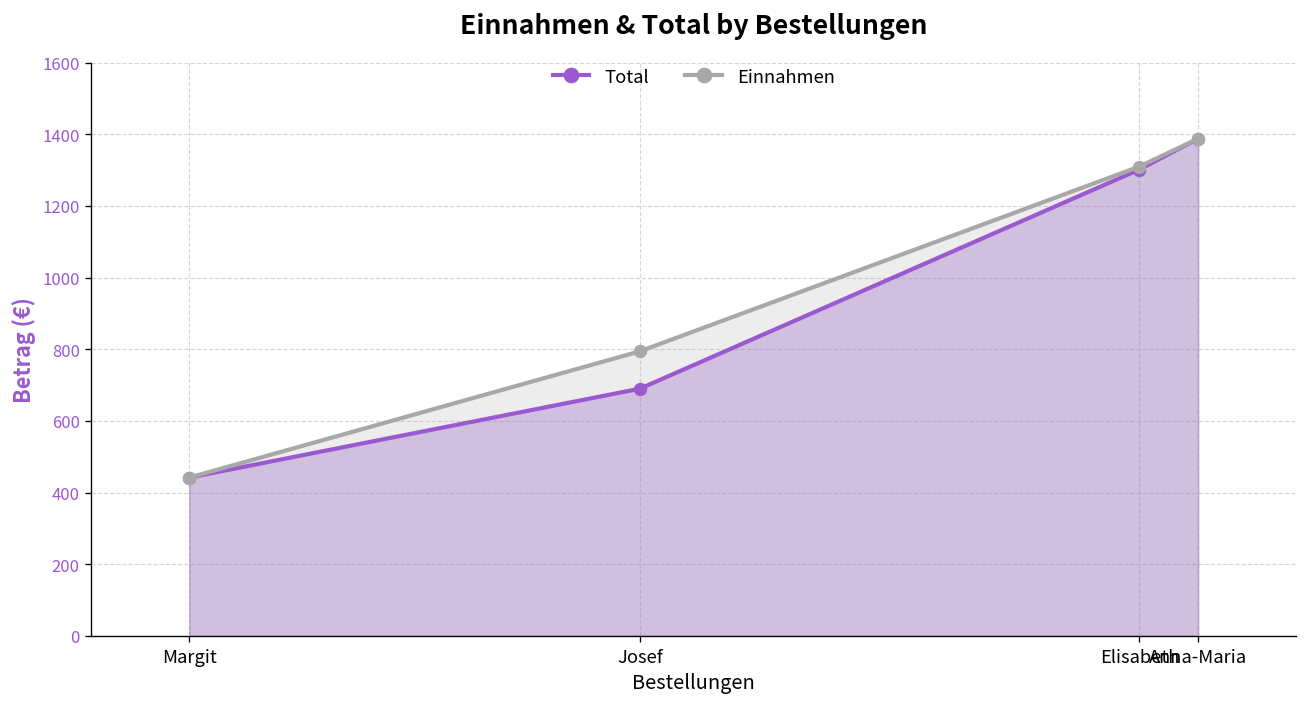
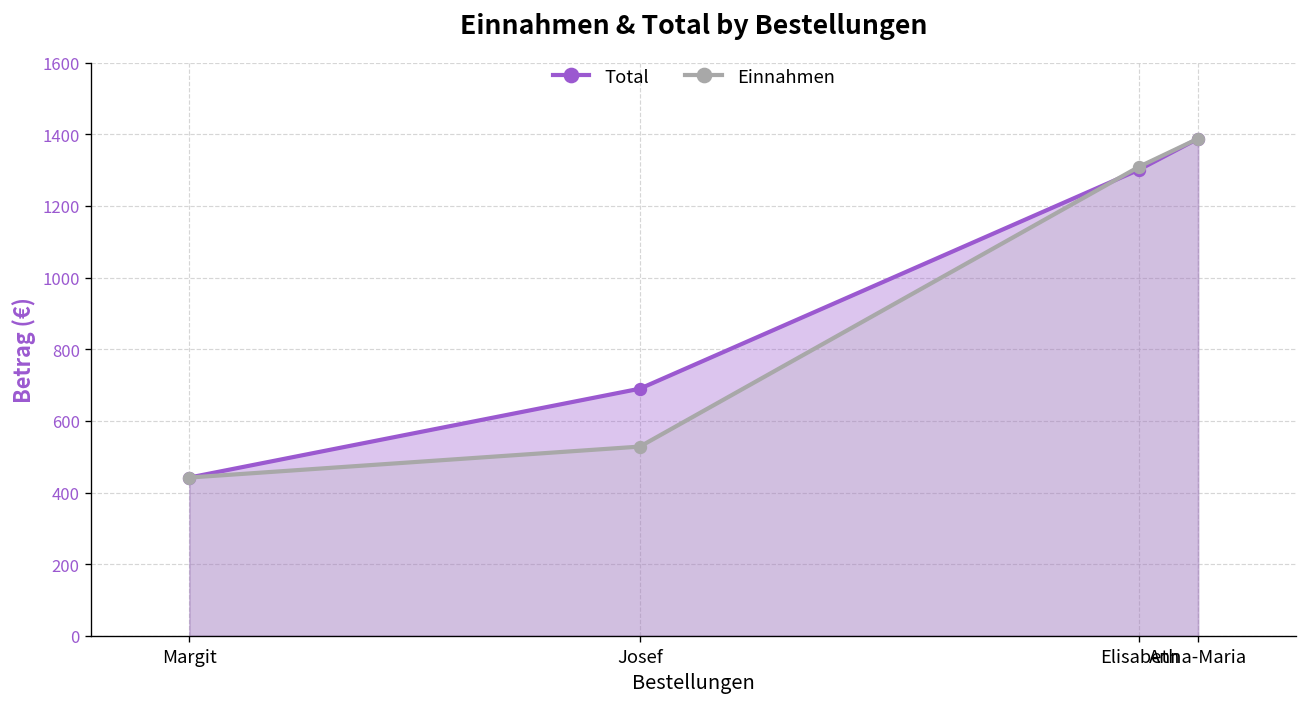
Einnahmen, Josef: 790 -> 530
